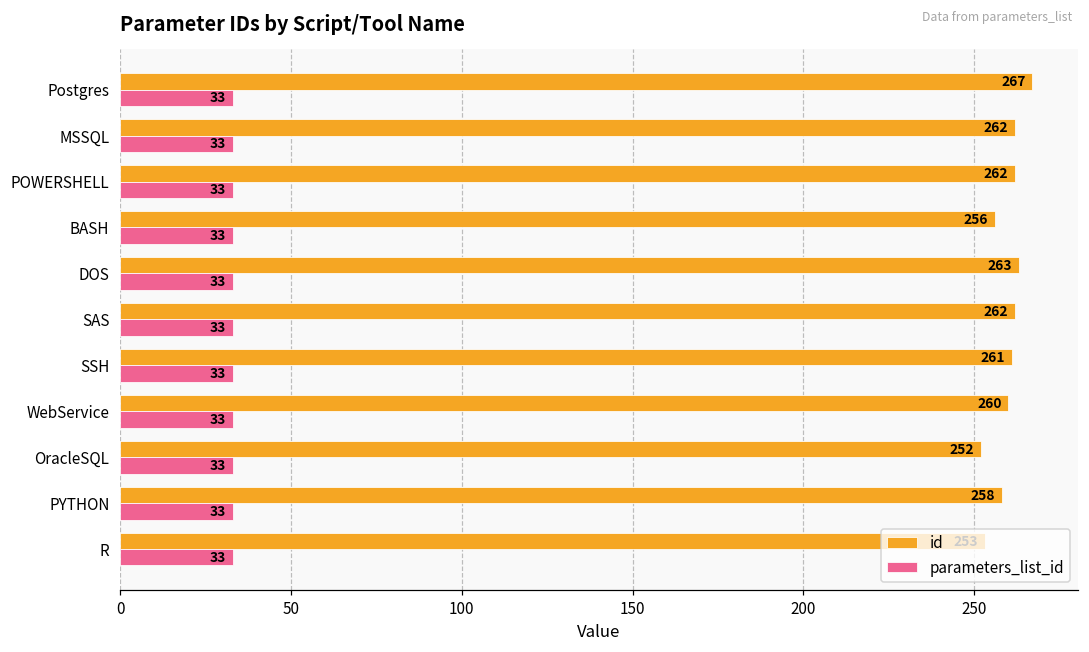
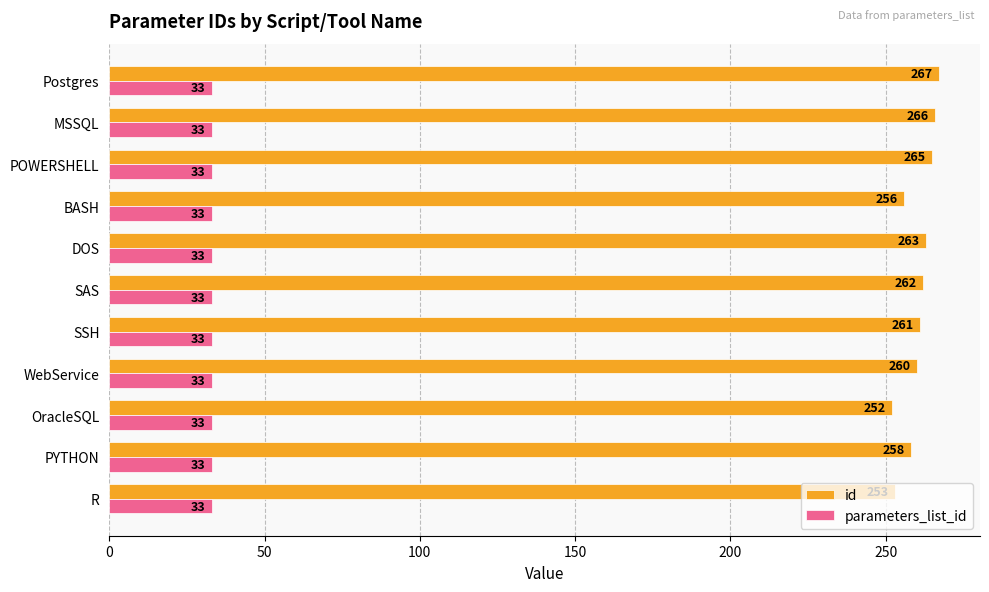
id, MSSQL: 262 -> 266
id, POWERSHELL: 262 -> 265
